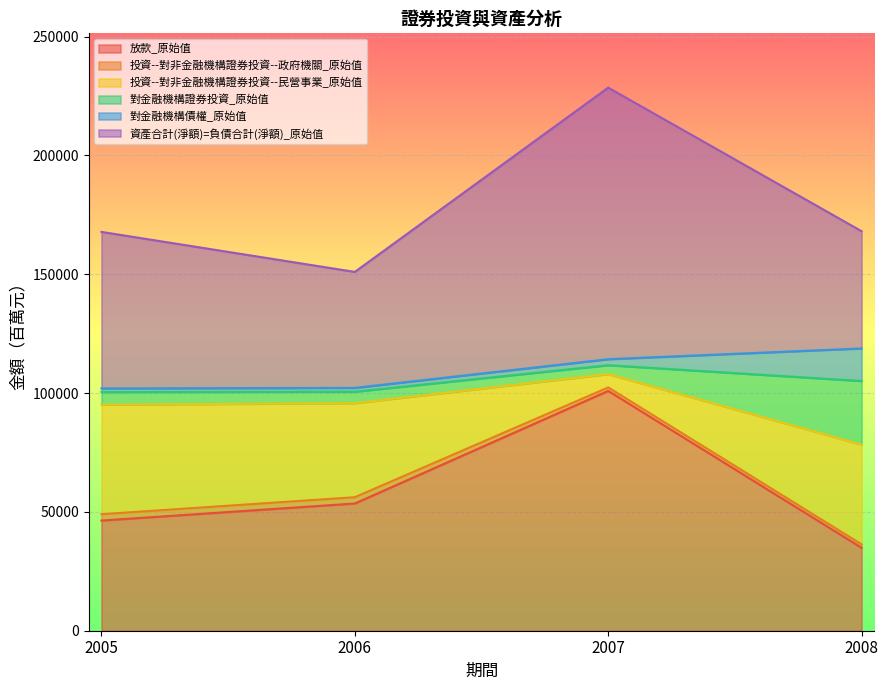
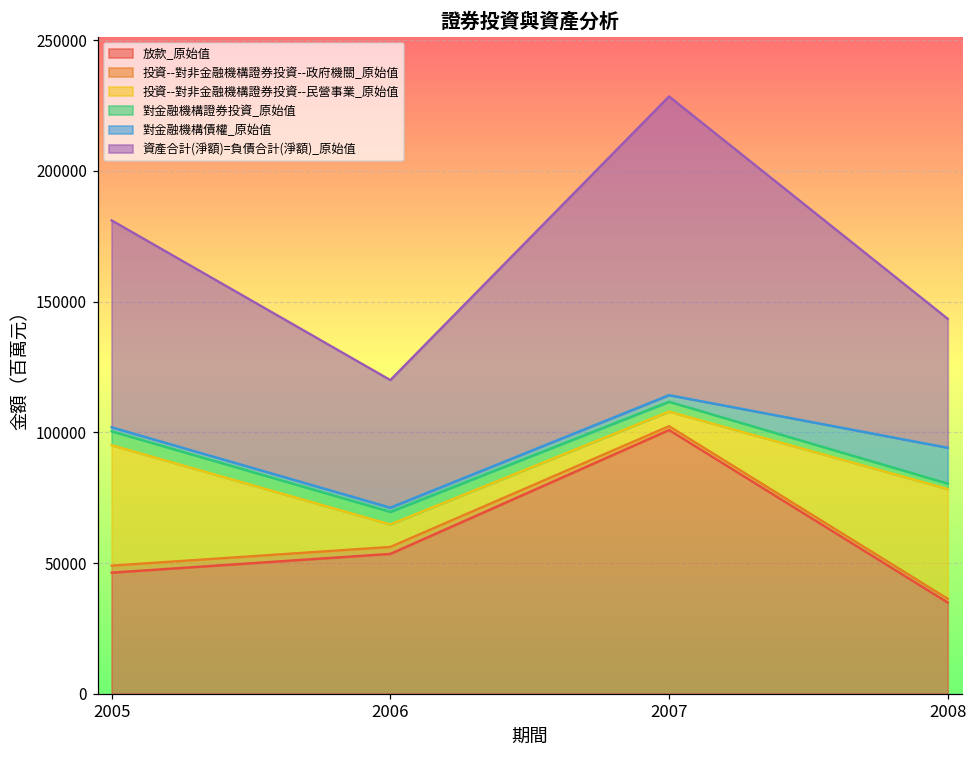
資產合計(淨額)=負債合計(淨額)_原始值, 2005: 66000 -> 79000
投資--對非金融機構證券投資--民營事業_原始值, 2006: 40000 -> 9000
對金融機構證券投資_原始值, 2008: 27000 -> 2000
